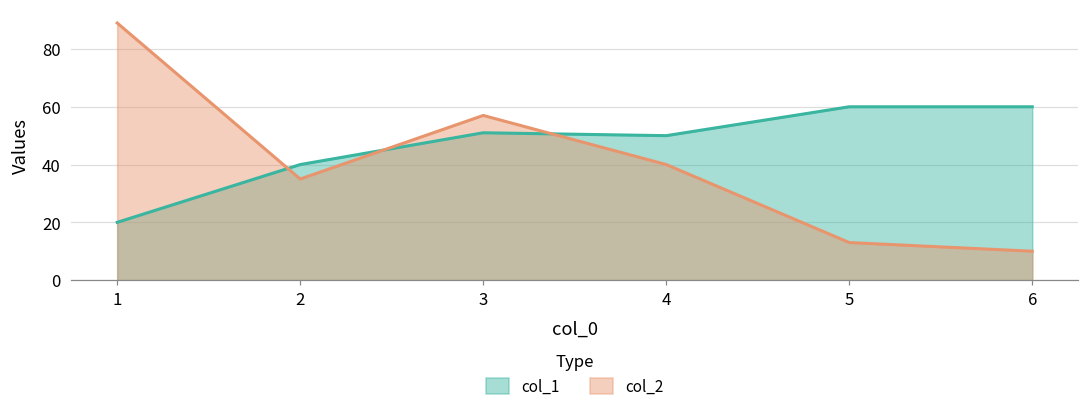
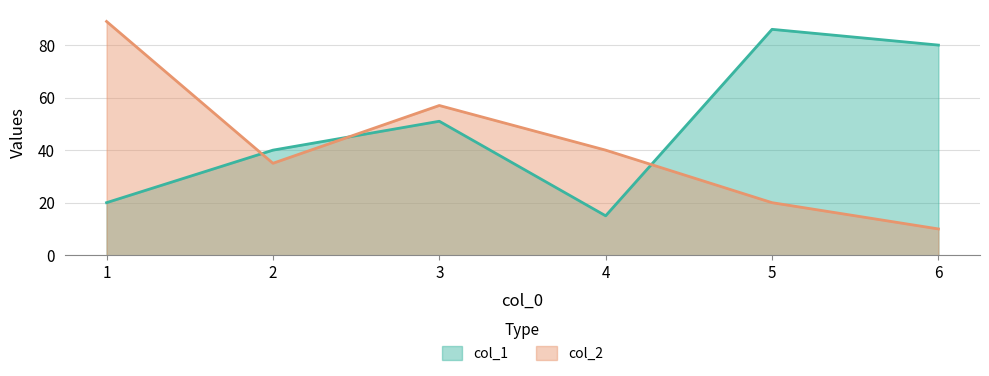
col_1, 4: 50 -> 15
col_1, 5: 60 -> 86
col_2, 5: 13 -> 20
col_1, 6: 60 -> 80
